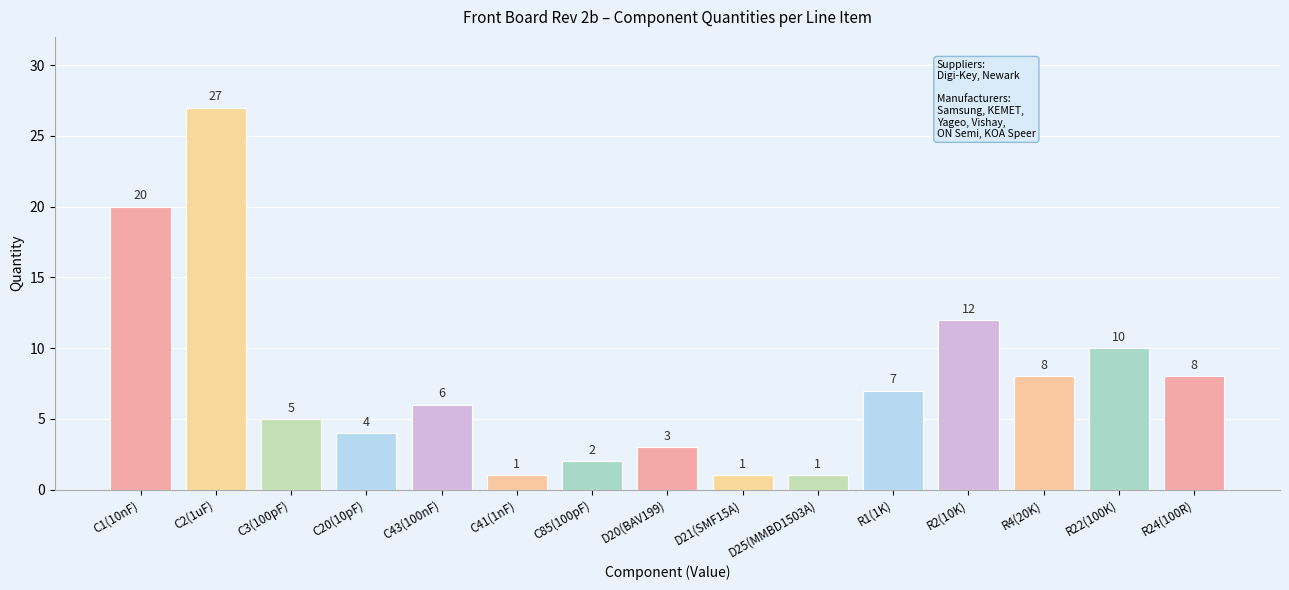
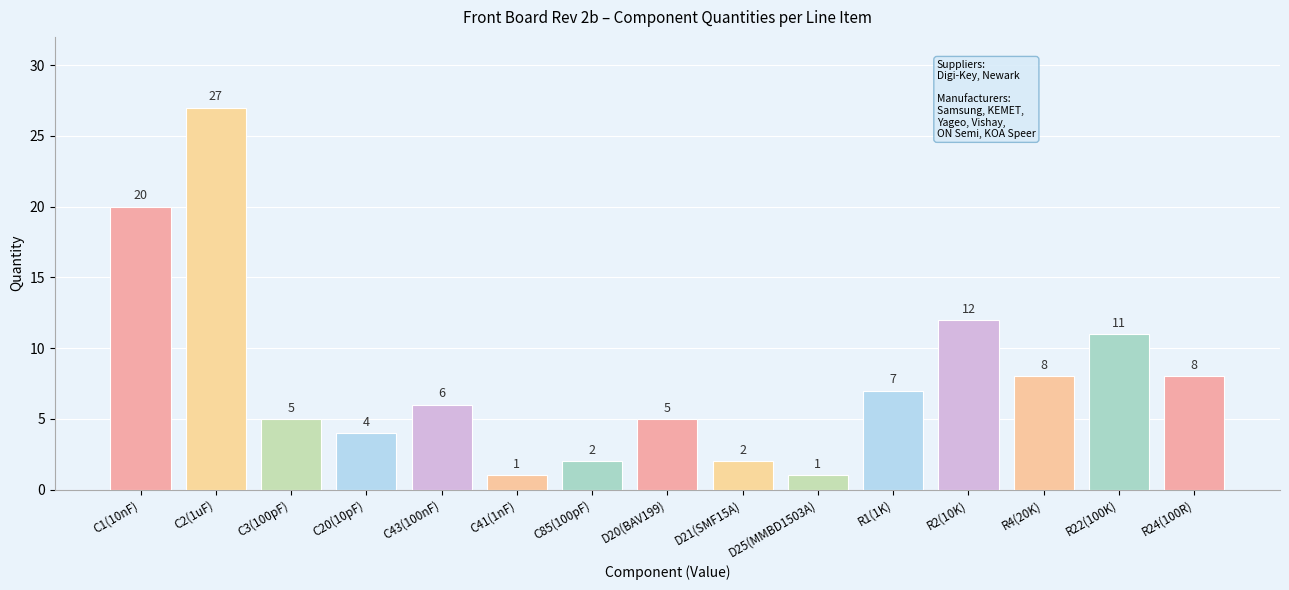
D20(BAV199): 3 -> 5
D21(SMF15A): 1 -> 2
R22(100K): 10 -> 11
